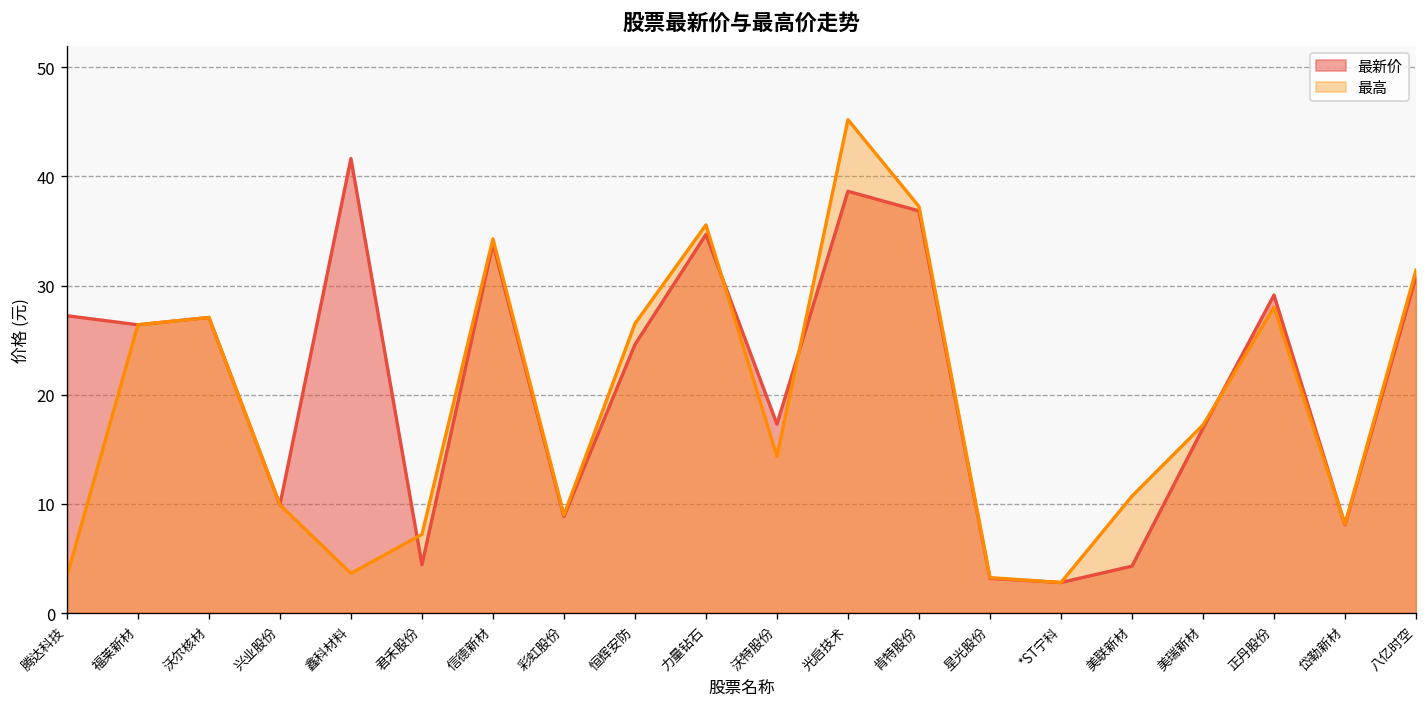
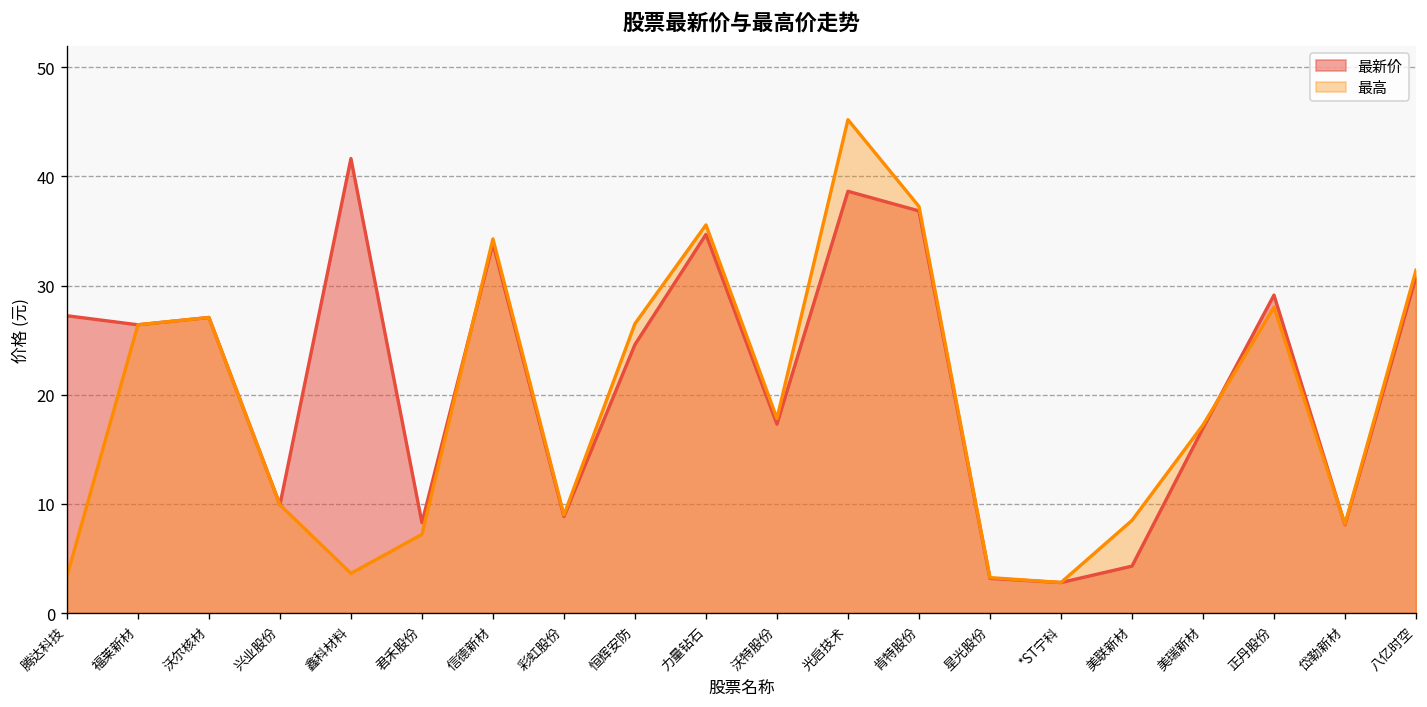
最新价, 君禾股份: 4 -> 8
最高, 沃特股份: 14 -> 18
最高, 美联新材: 11 -> 8
